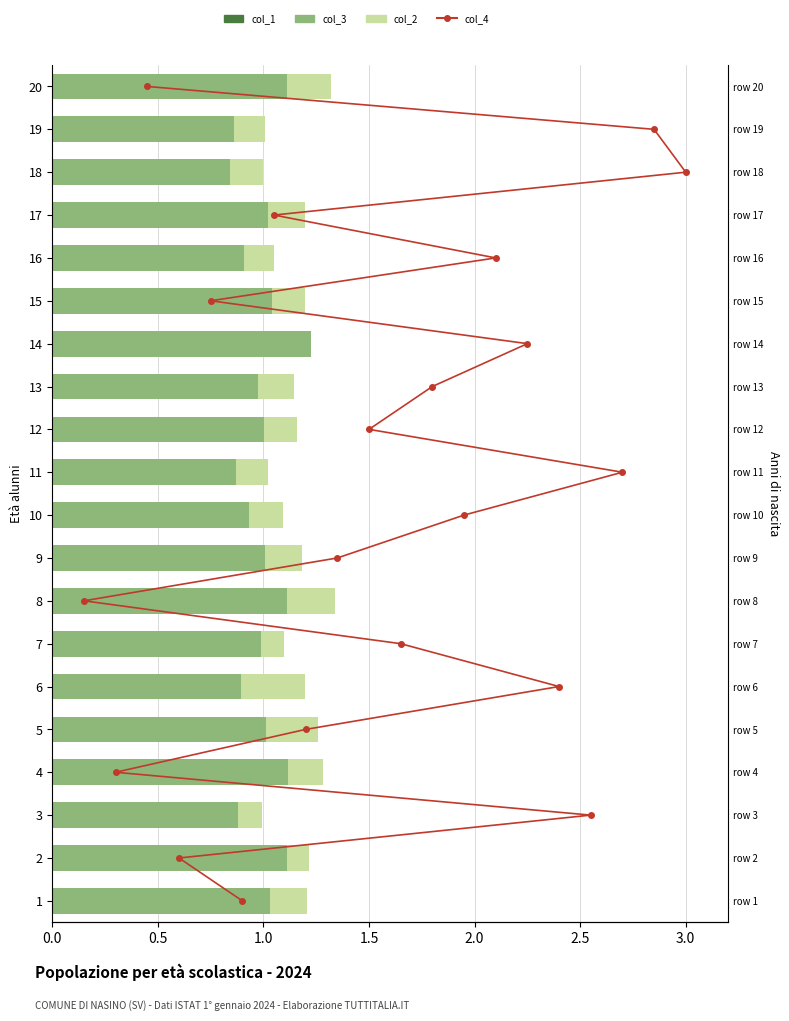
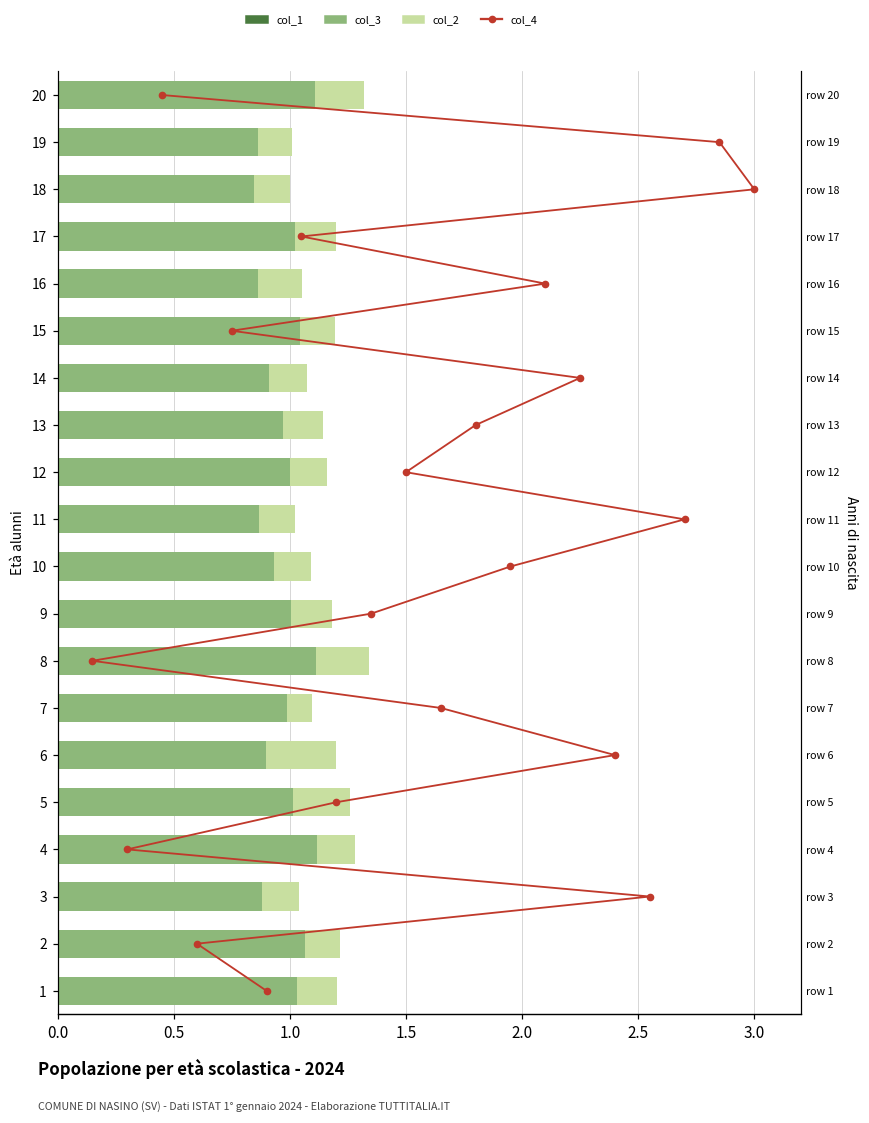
col_3, 16: 0.91 -> 0.86
col_3, 14: 1.22 -> 0.91
col_2, 3: 1.00 -> 1.04
col_3, 2: 1.11 -> 1.07
